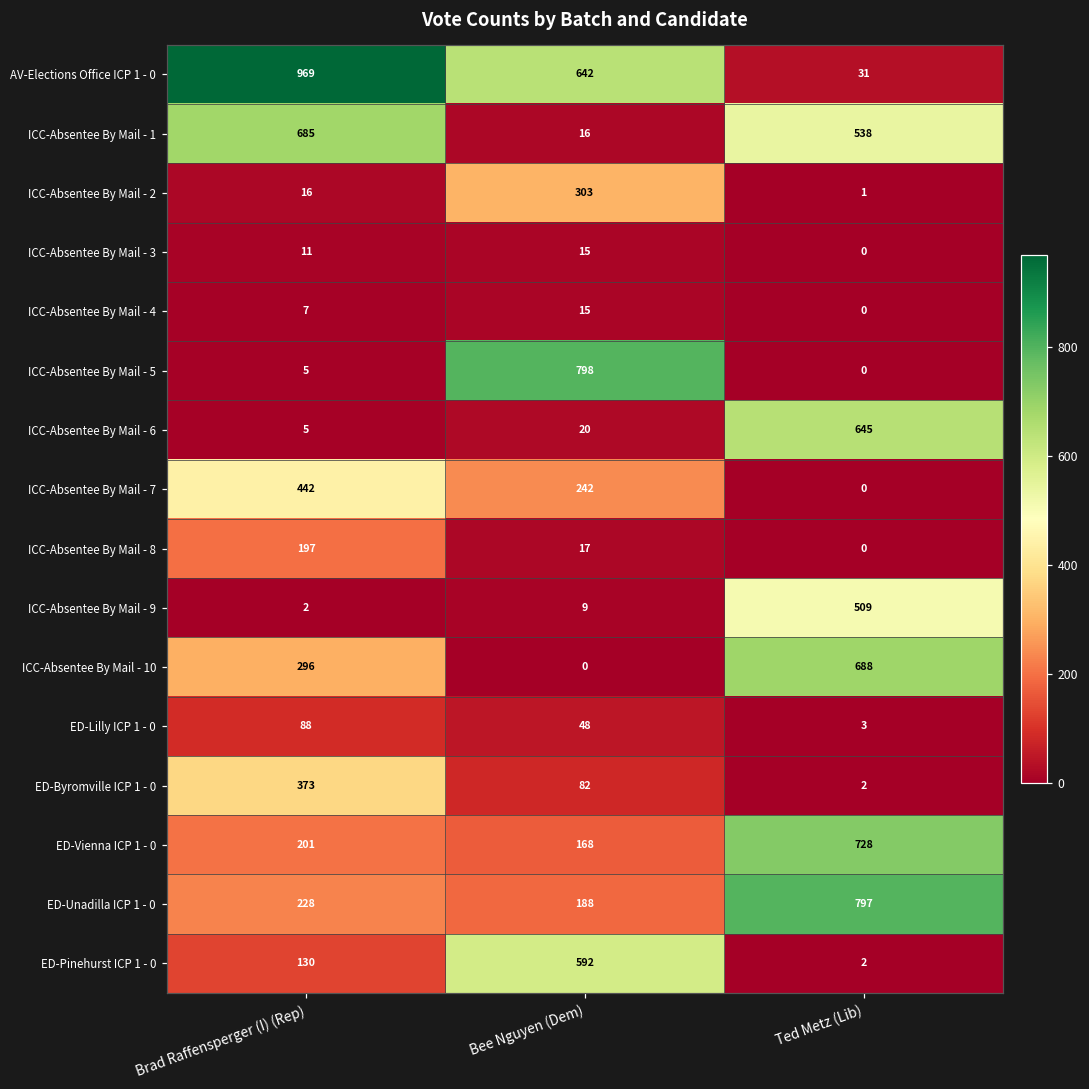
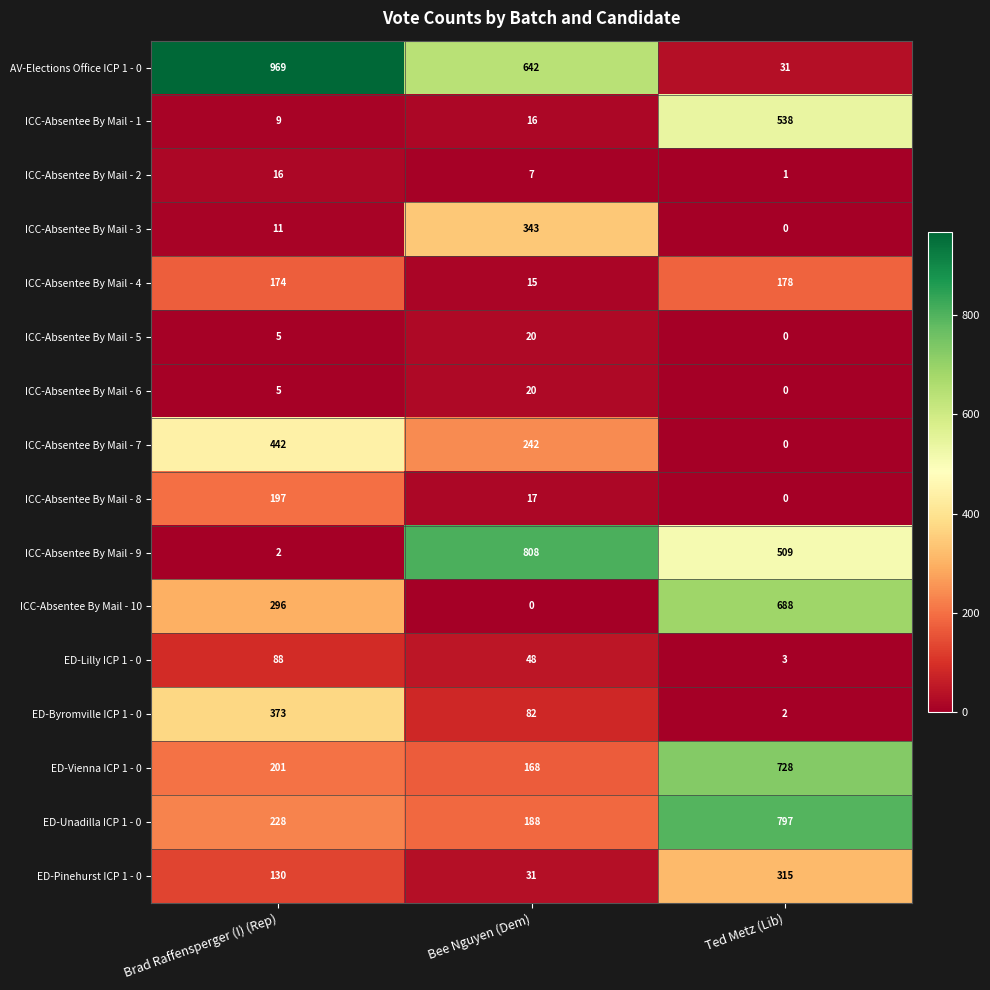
ICC-Absentee By Mail - 1, Brad Raffensperger (I) (Rep): 685 -> 9
ICC-Absentee By Mail - 2, Bee Nguyen (Dem): 303 -> 7
ICC-Absentee By Mail - 3, Bee Nguyen (Dem): 15 -> 343
ICC-Absentee By Mail - 4, Brad Raffensperger (I) (Rep): 7 -> 174
ICC-Absentee By Mail - 4, Ted Metz (Lib): 0 -> 178
ICC-Absentee By Mail - 5, Bee Nguyen (Dem): 798 -> 20
ICC-Absentee By Mail - 6, Ted Metz (Lib): 645 -> 0
ICC-Absentee By Mail - 9, Bee Nguyen (Dem): 9 -> 808
ED-Pinehurst ICP 1 - 0, Bee Nguyen (Dem): 592 -> 31
ED-Pinehurst ICP 1 - 0, Ted Metz (Lib): 2 -> 315
